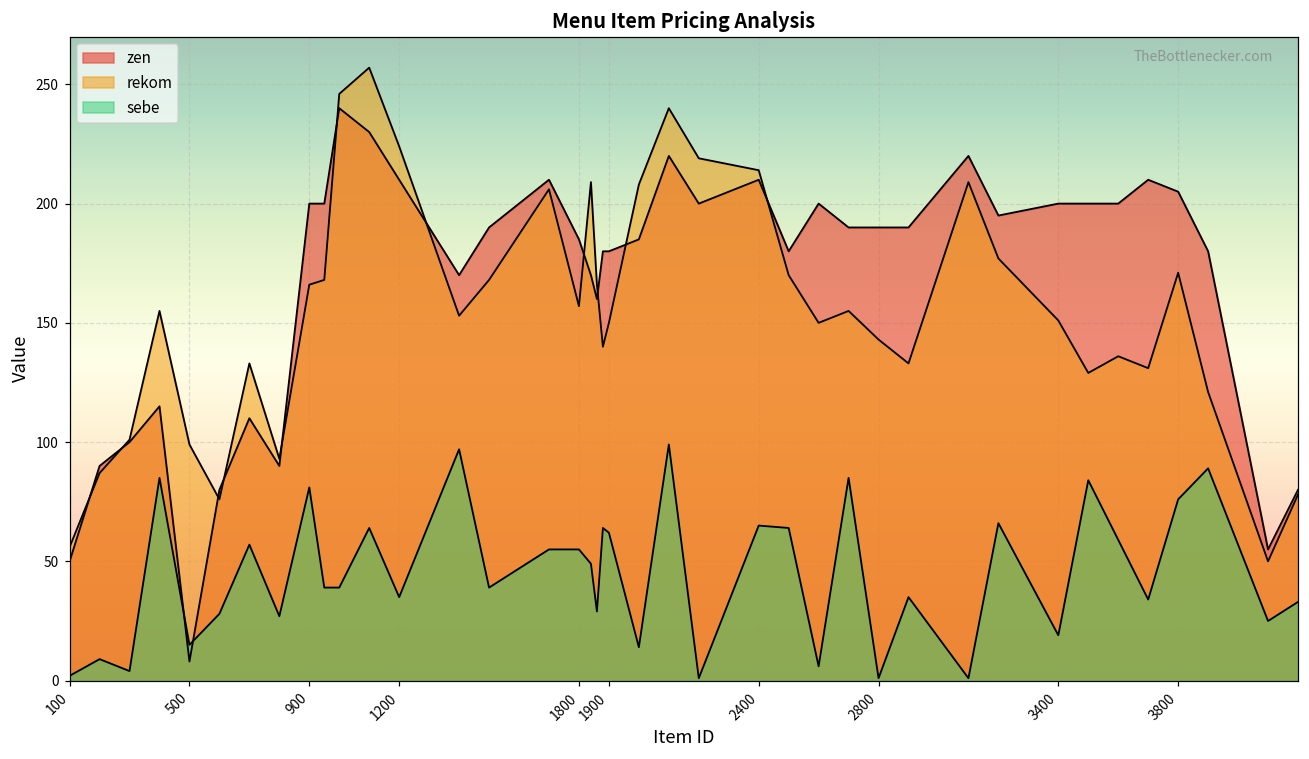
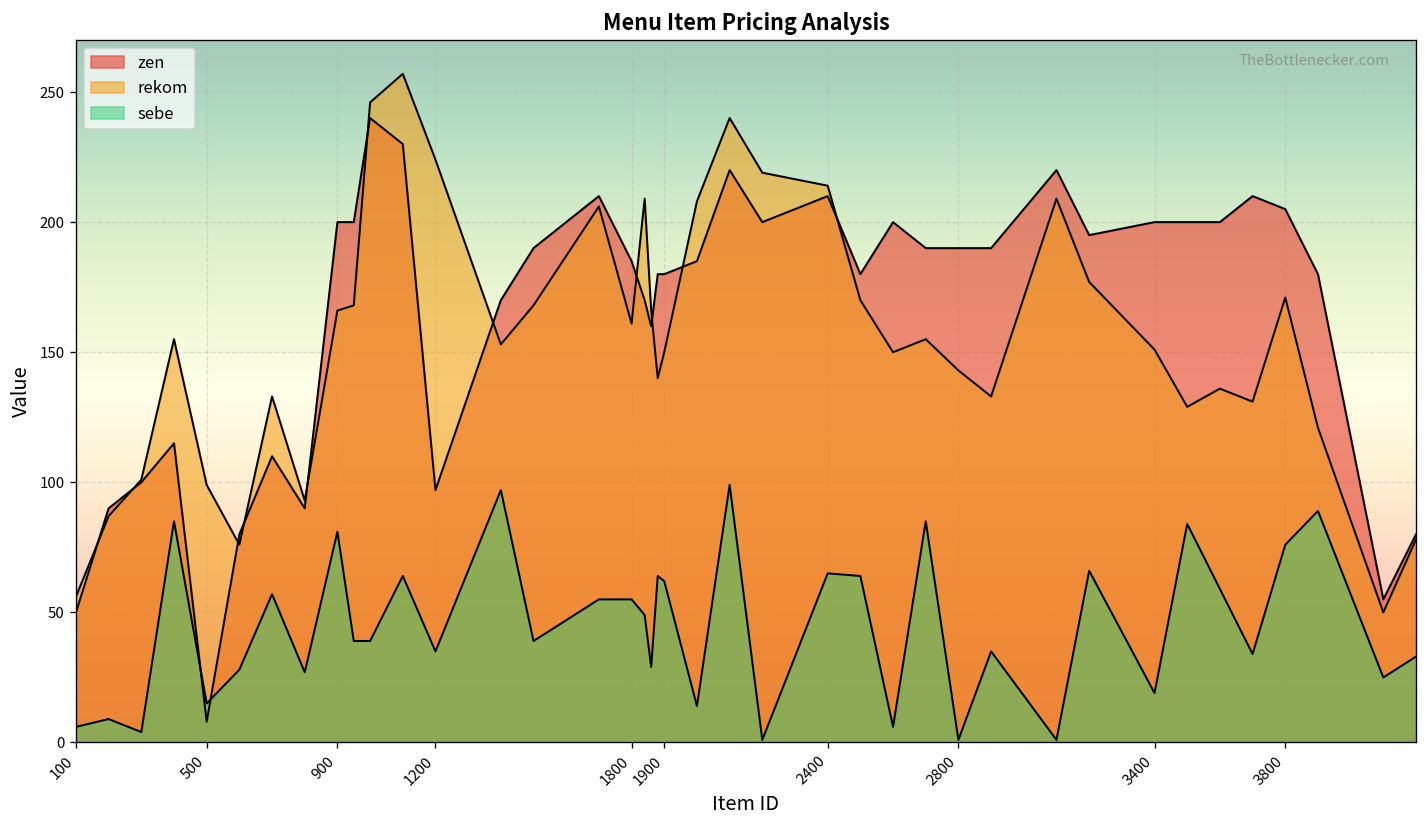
sebe, 100: 2 -> 6
zen, 1200: 210 -> 97
rekom, 1800: 157 -> 161
